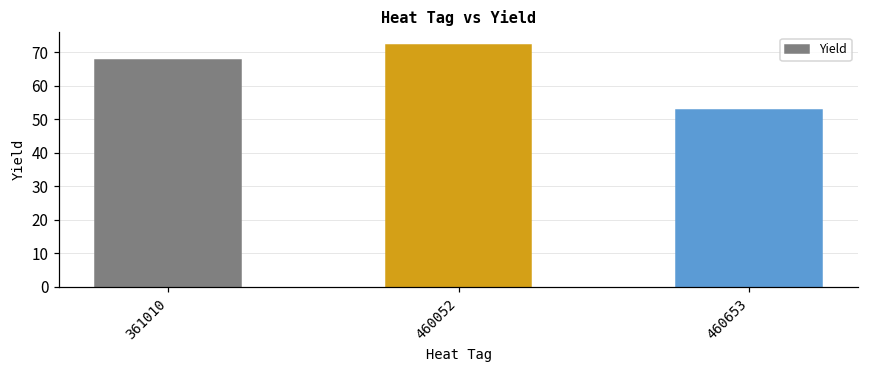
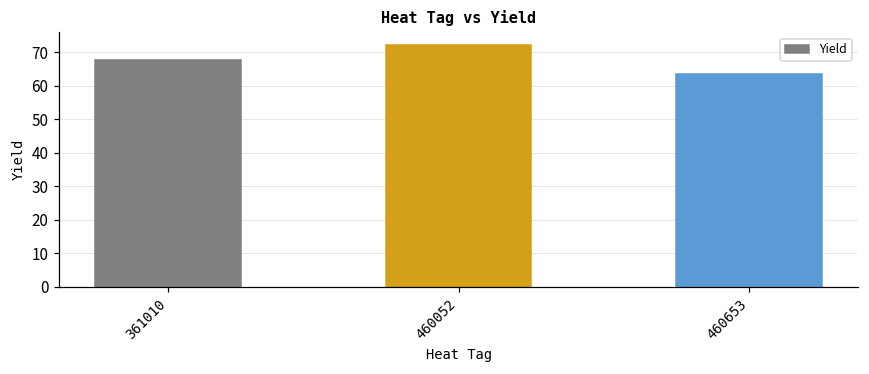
460653: 53 -> 63
